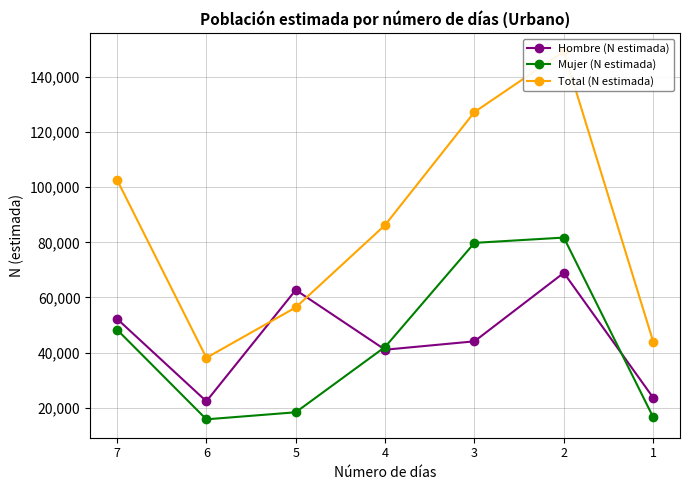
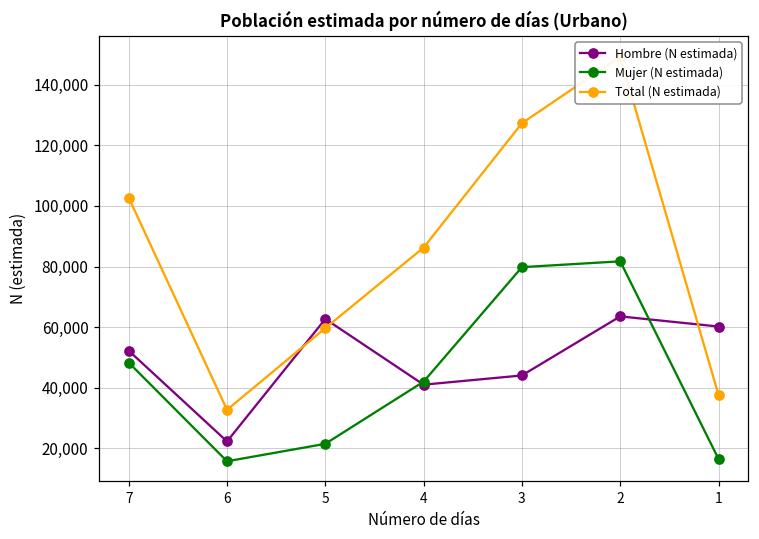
Total (N estimada), 6: 38,000 -> 33,000
Mujer (N estimada), 5: 18,000 -> 22,000
Total (N estimada), 5: 56,000 -> 60,000
Hombre (N estimada), 2: 69,000 -> 64,000
Hombre (N estimada), 1: 24,000 -> 60,000
Total (N estimada), 1: 44,000 -> 38,000
